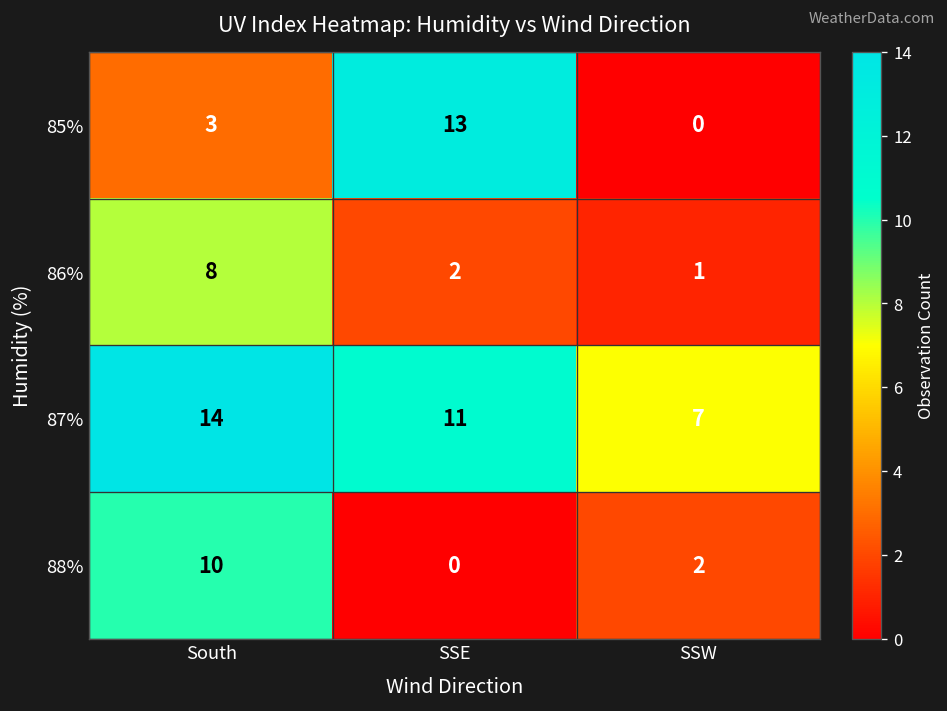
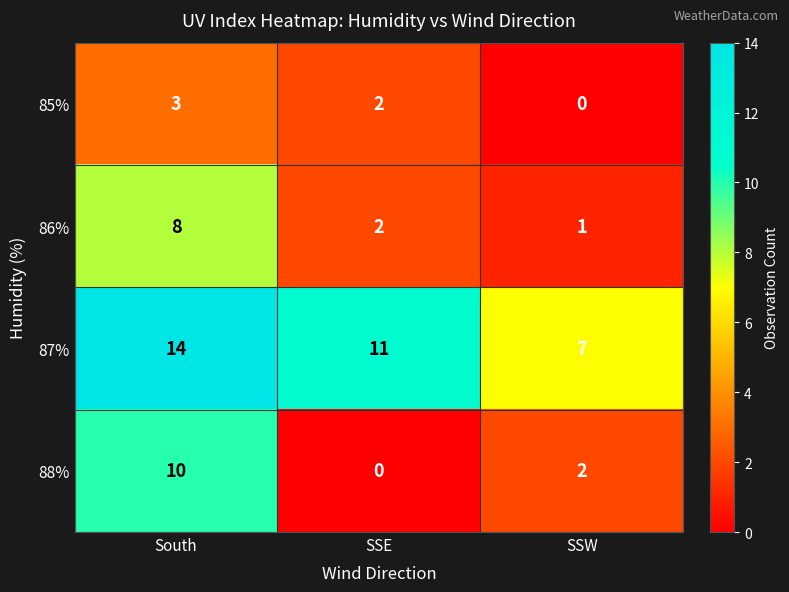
85%, SSE: 13 -> 2
